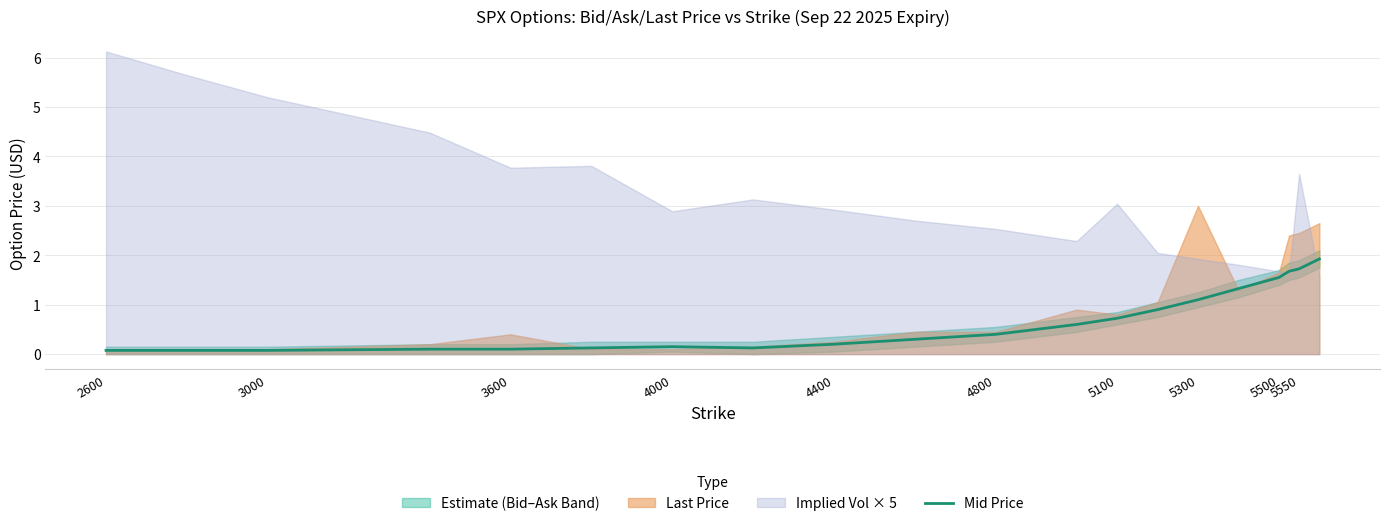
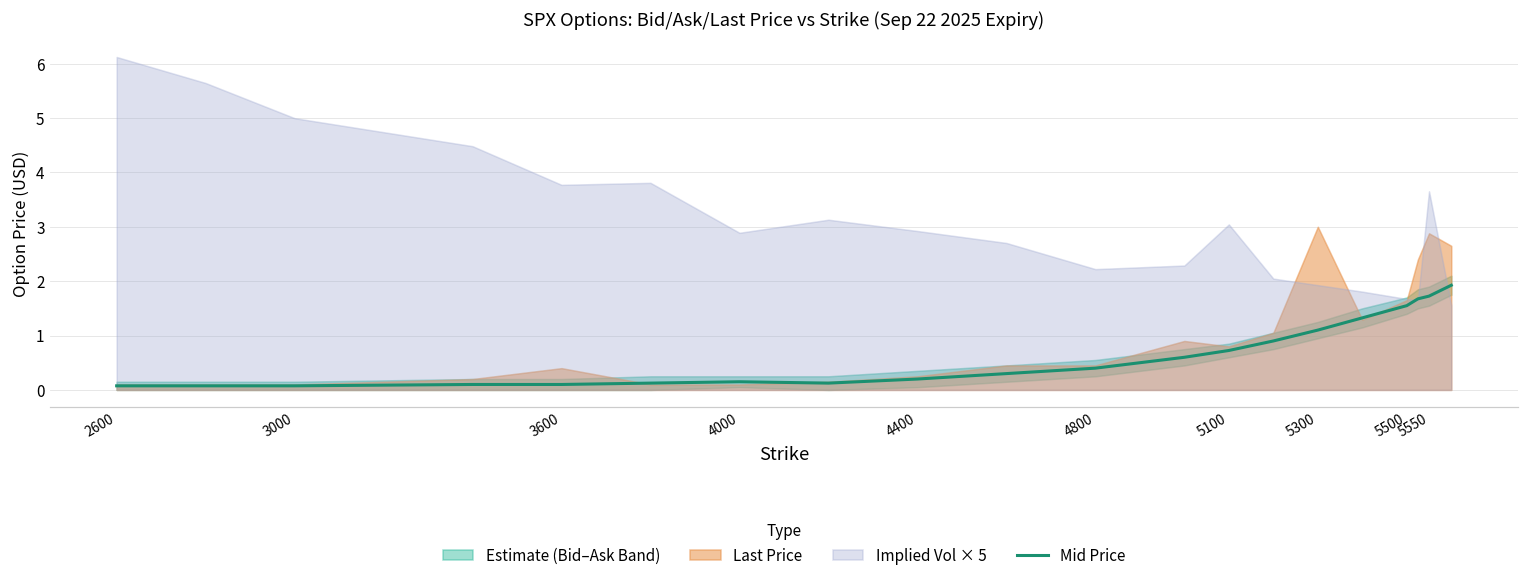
Implied Vol × 5, 3000: 5.2 -> 5.0
Implied Vol × 5, 4800: 2.5 -> 2.2
Last Price, 5550: 2.5 -> 2.9
